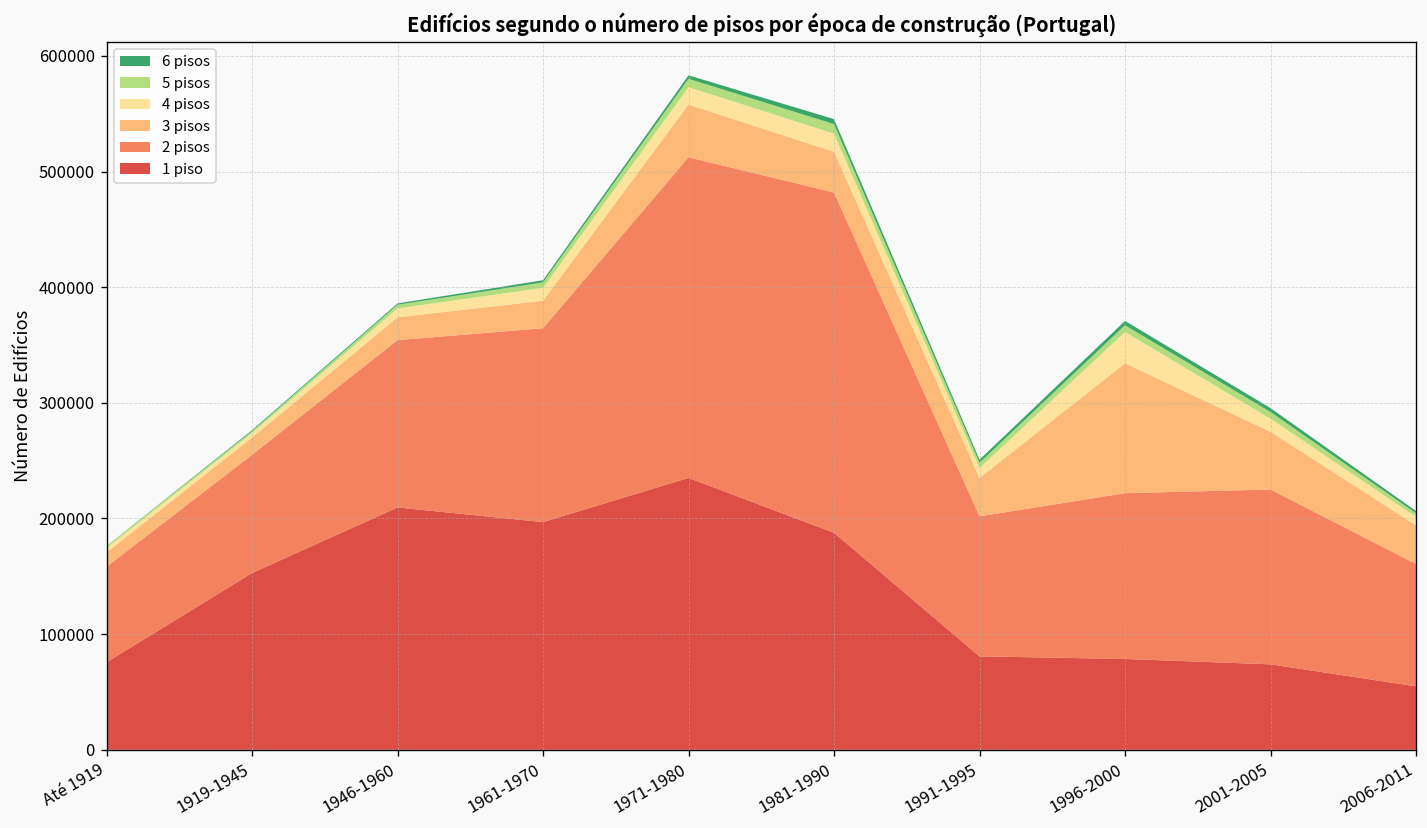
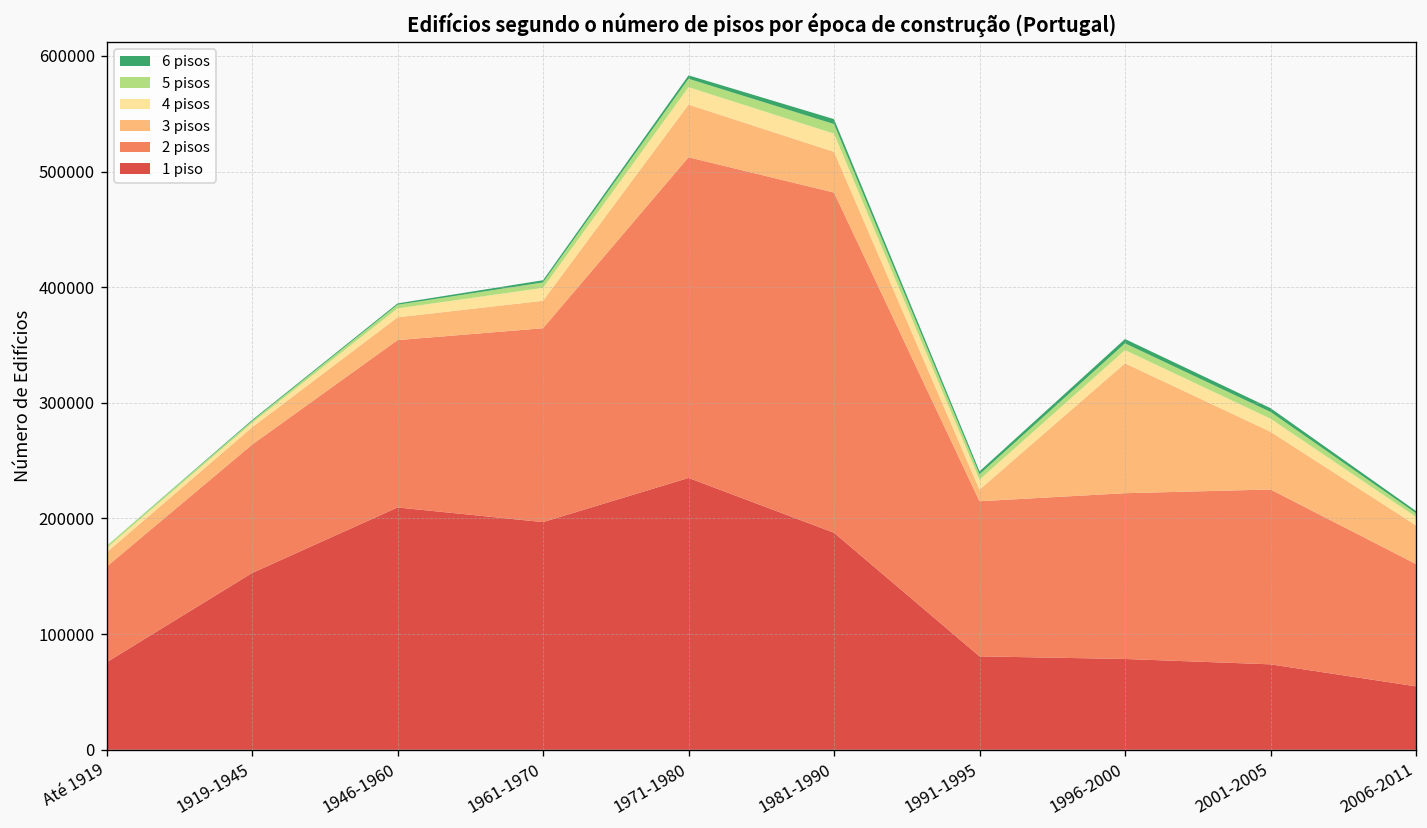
2 pisos, 1919-1945: 100000 -> 110000
2 pisos, 1991-1995: 120000 -> 130000
3 pisos, 1991-1995: 30000 -> 10000
4 pisos, 1996-2000: 30000 -> 10000
